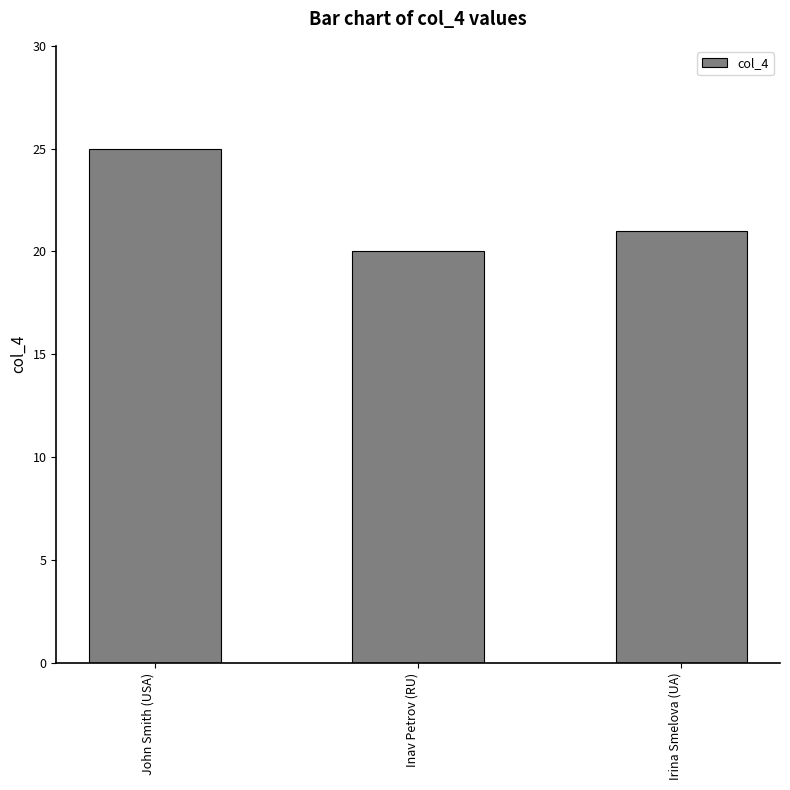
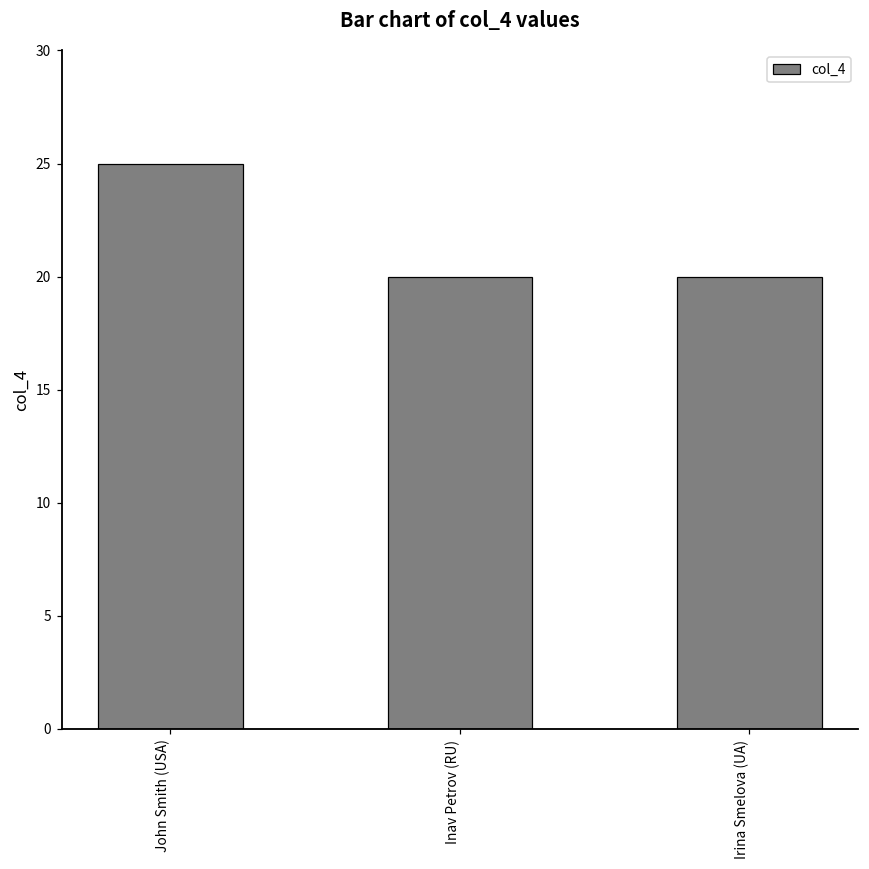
Irina Smelova (UA): 21 -> 20
